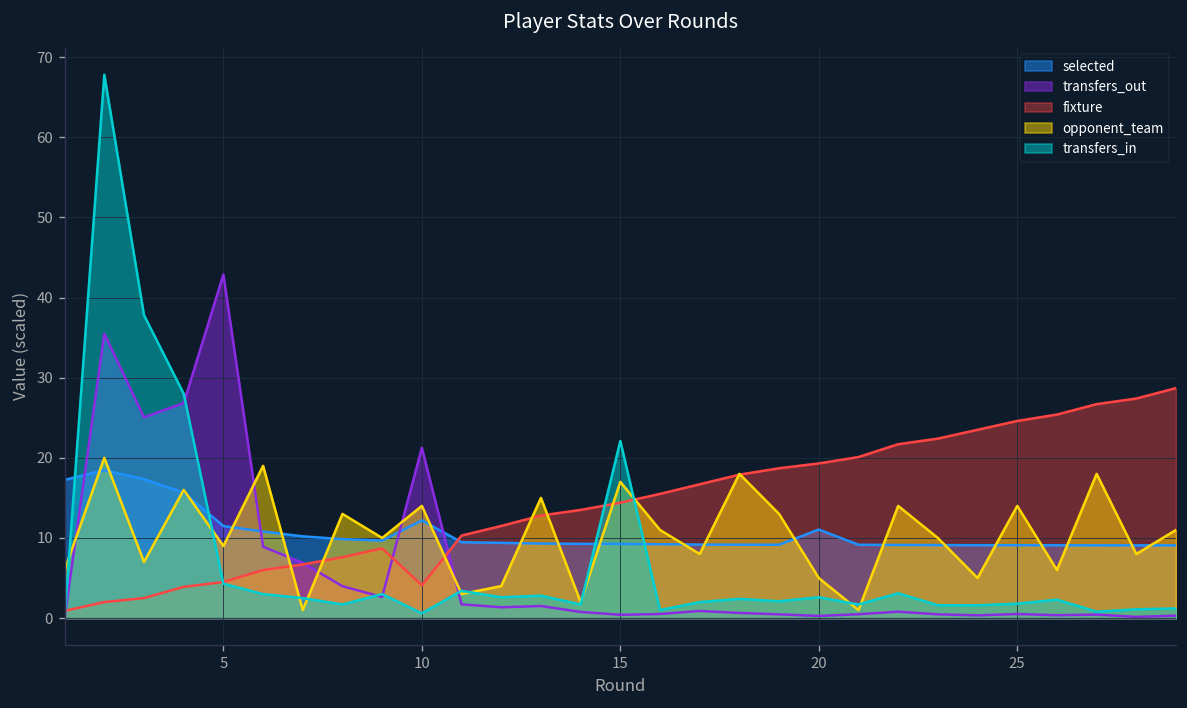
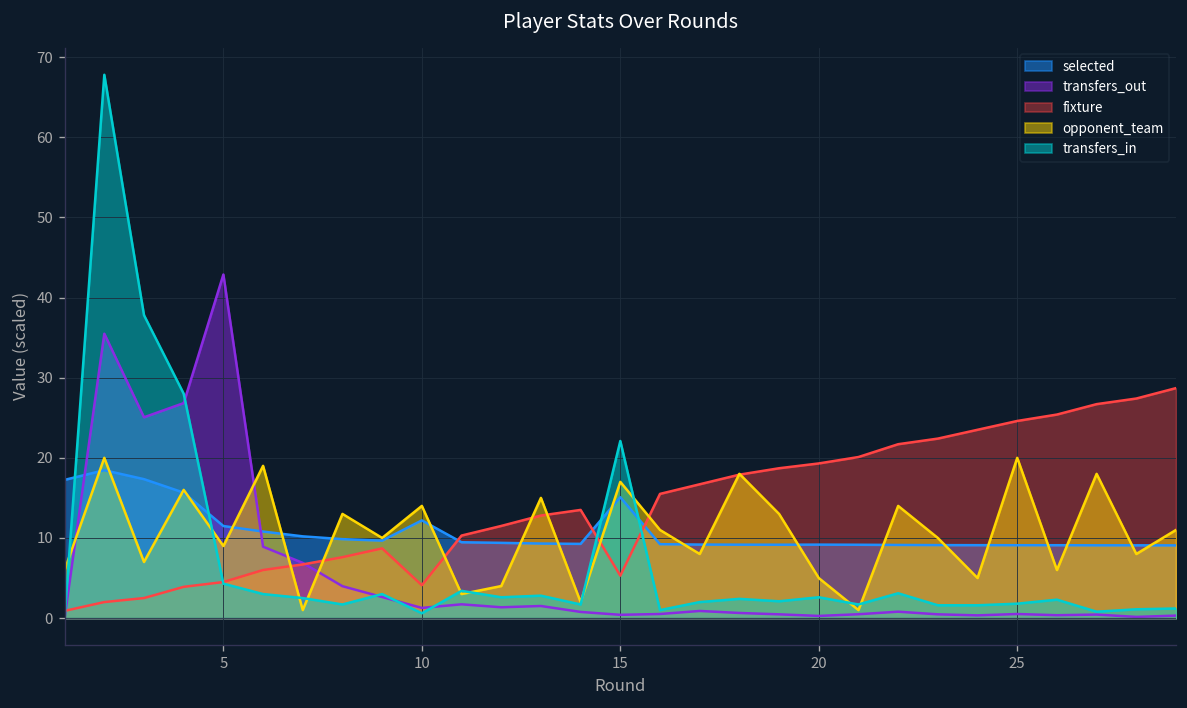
transfers_out, 10: 21 -> 1
selected, 15: 9 -> 15
fixture, 15: 14 -> 5
selected, 20: 11 -> 9
opponent_team, 25: 14 -> 20
